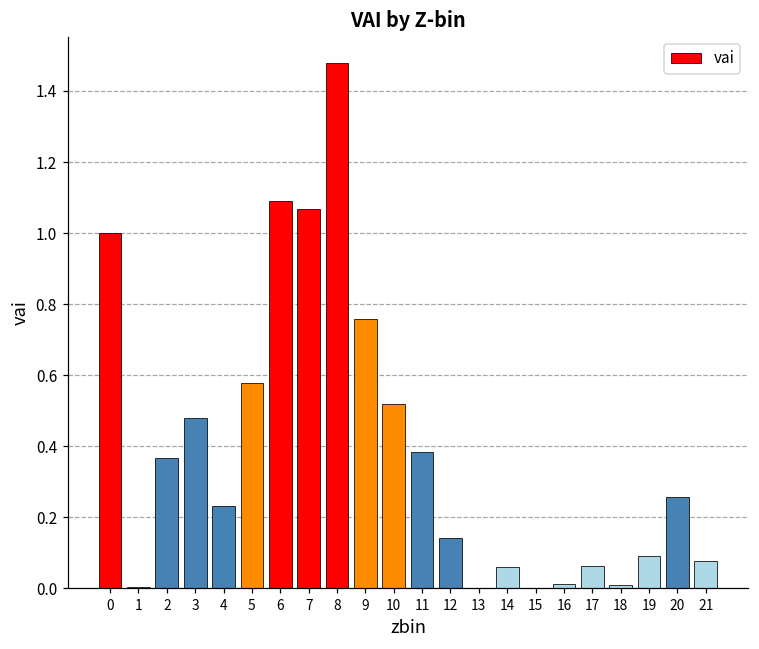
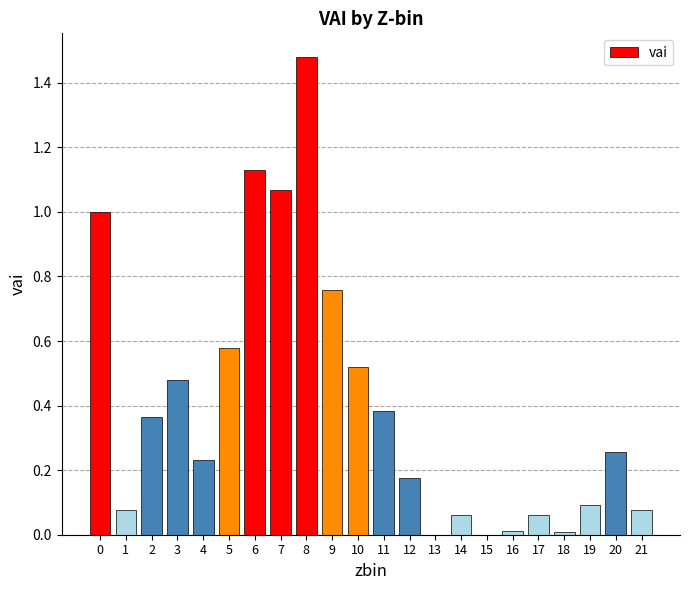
1: 0.00 -> 0.08
6: 1.09 -> 1.13
12: 0.14 -> 0.18
